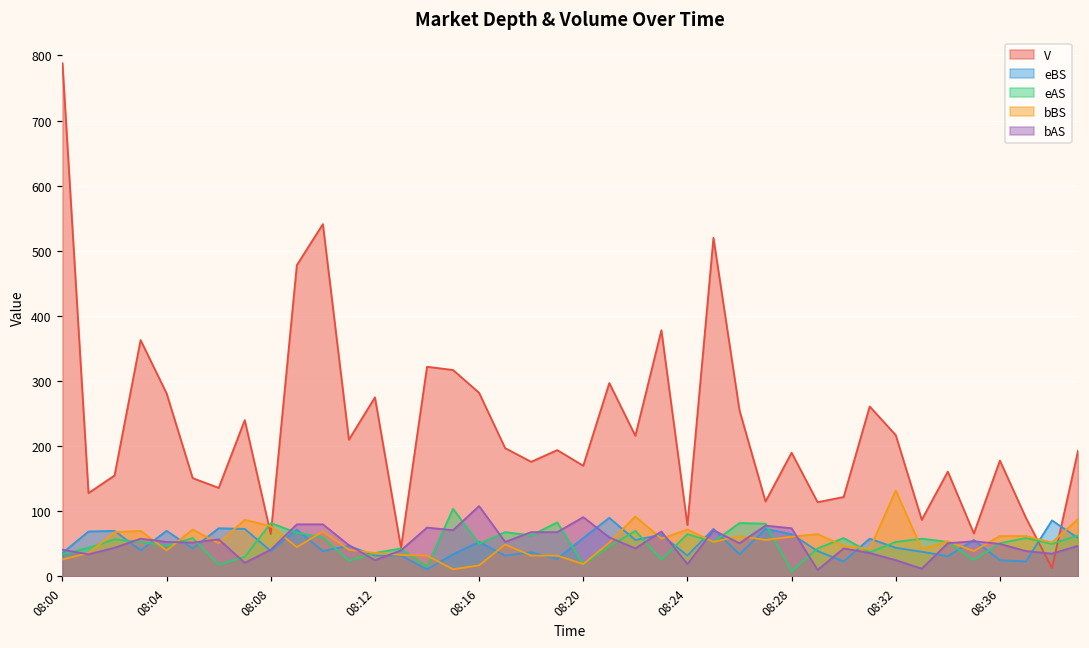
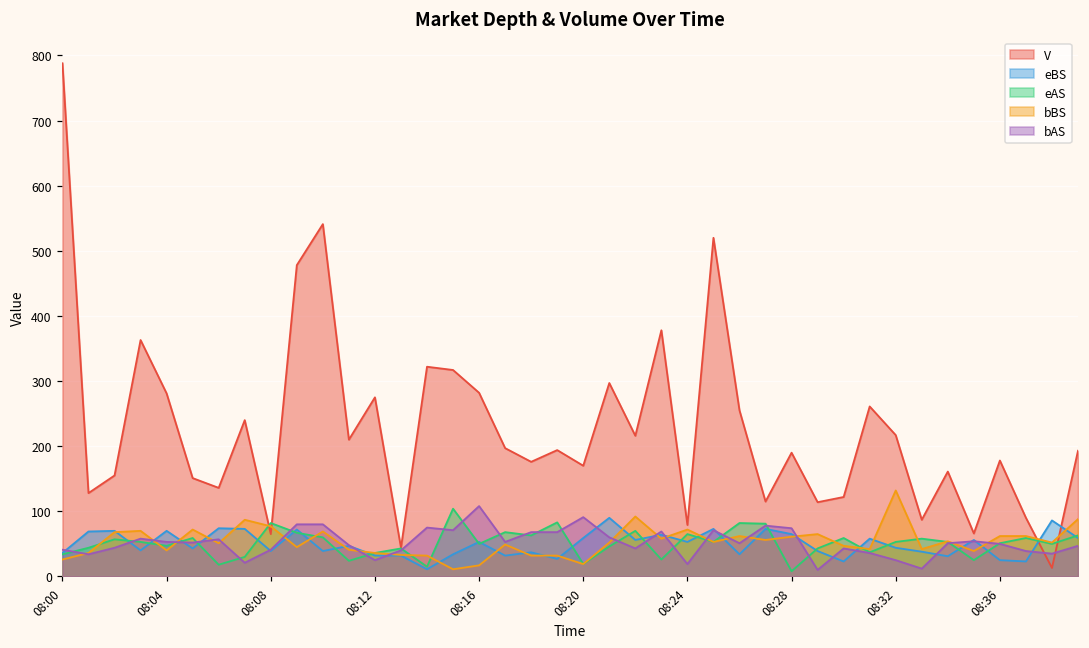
eBS, 08:24: 30 -> 50
